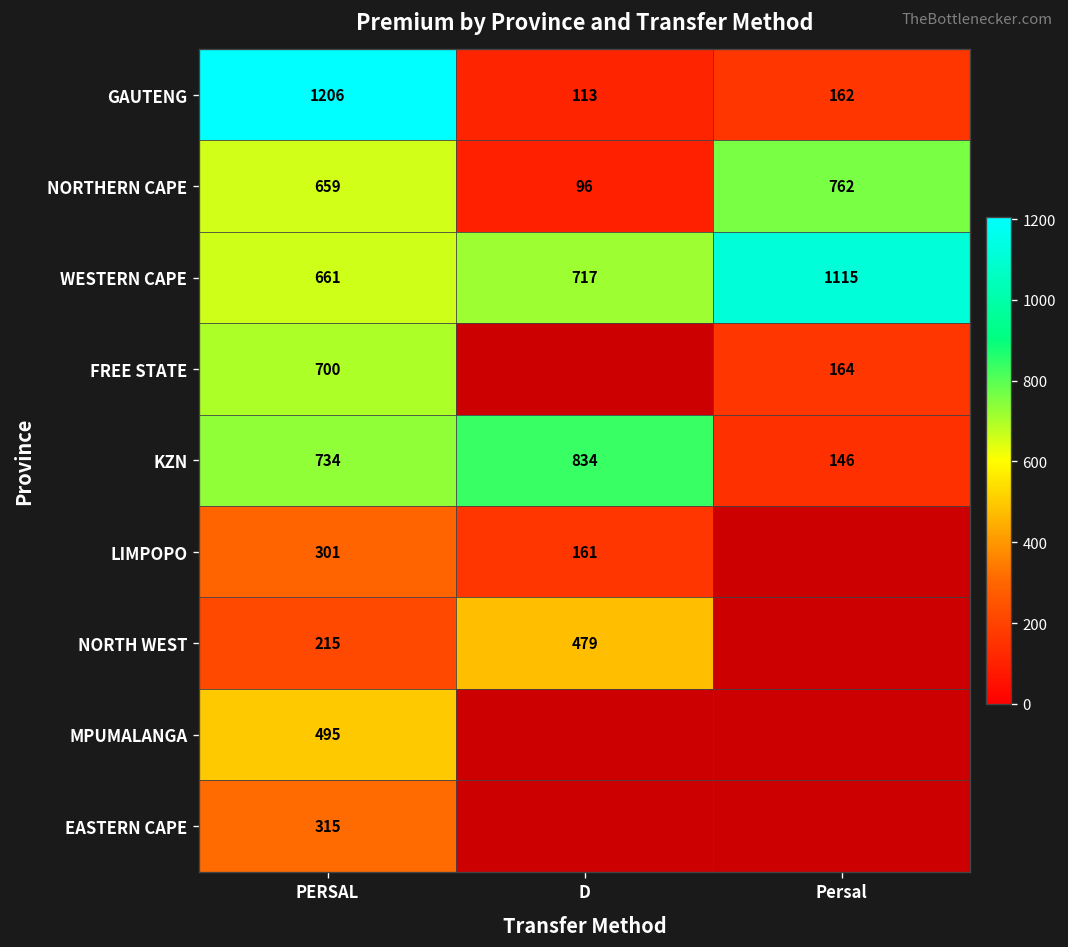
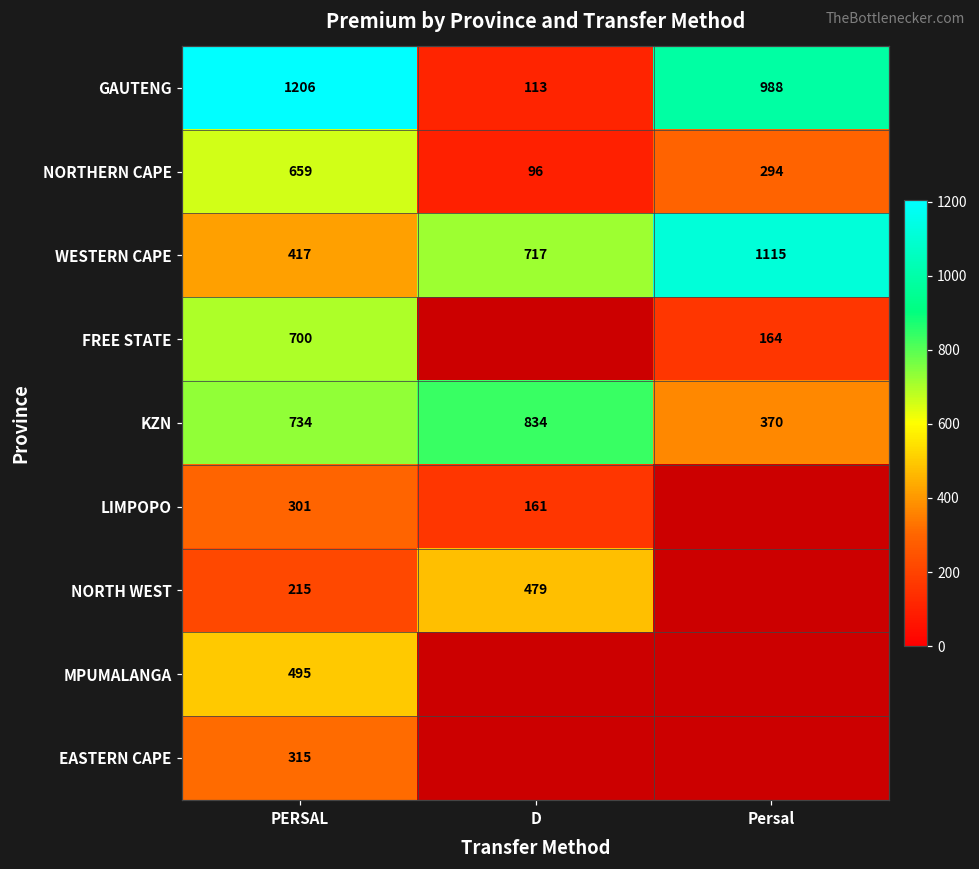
GAUTENG, Persal: 162 -> 988
NORTHERN CAPE, Persal: 762 -> 294
WESTERN CAPE, PERSAL: 661 -> 417
KZN, Persal: 146 -> 370
